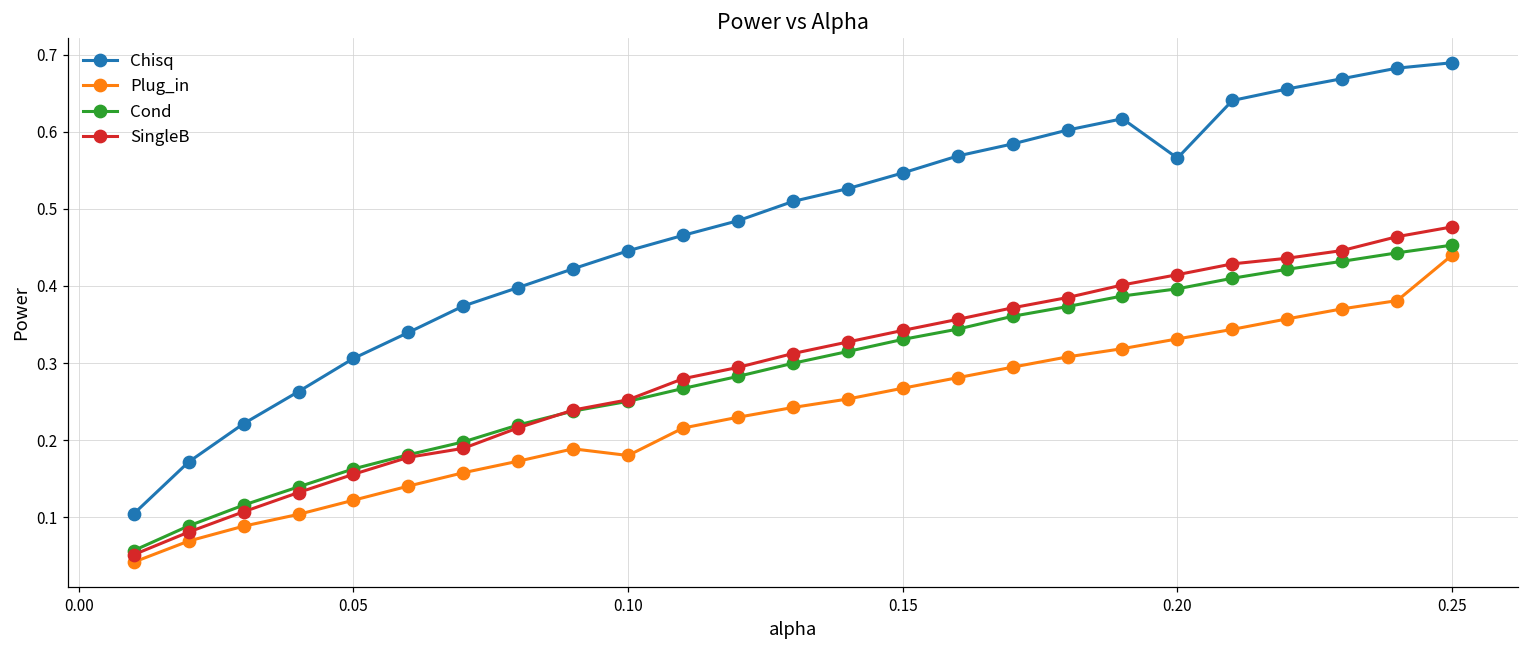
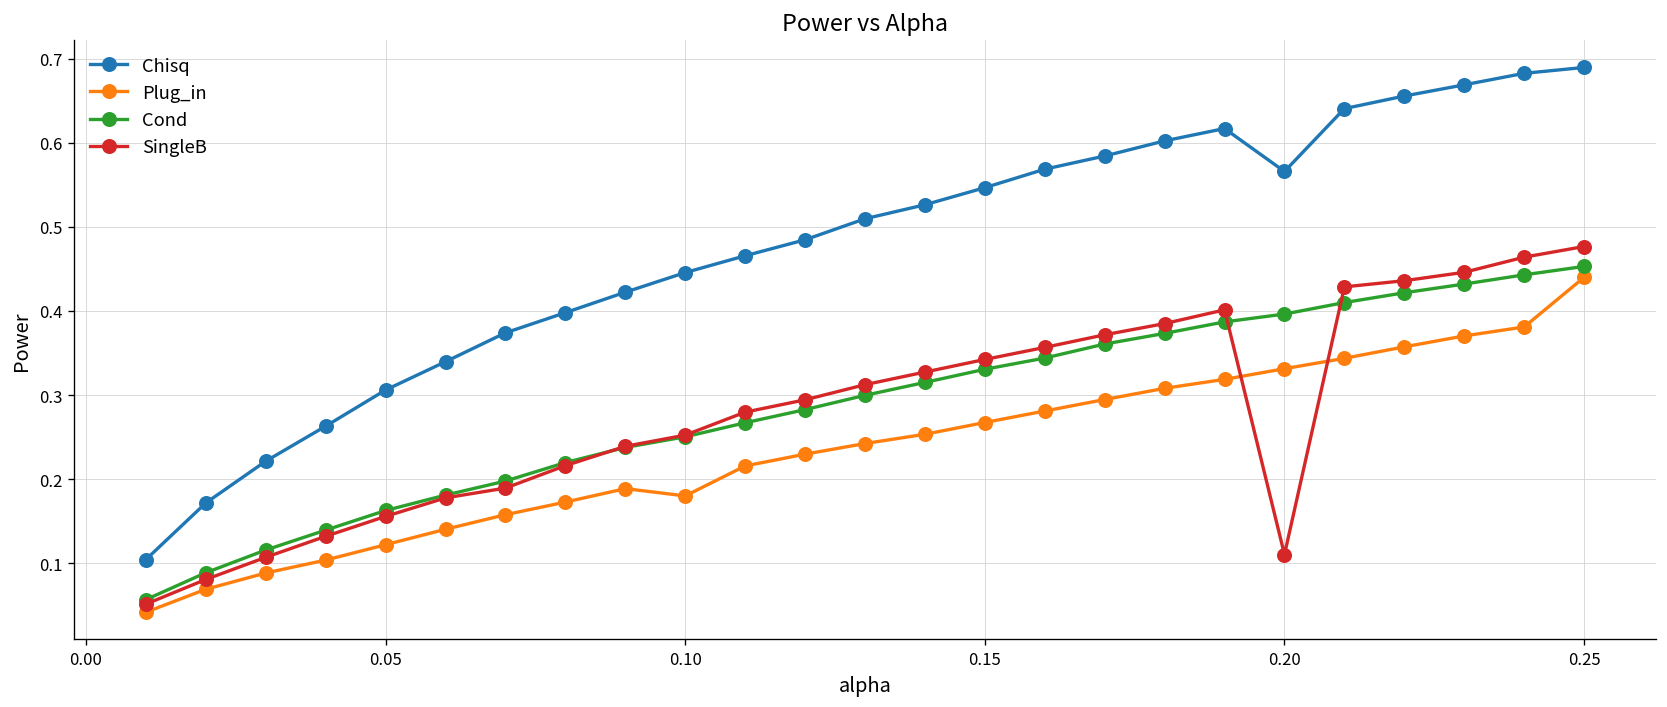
SingleB, 0.20: 0.41 -> 0.11
